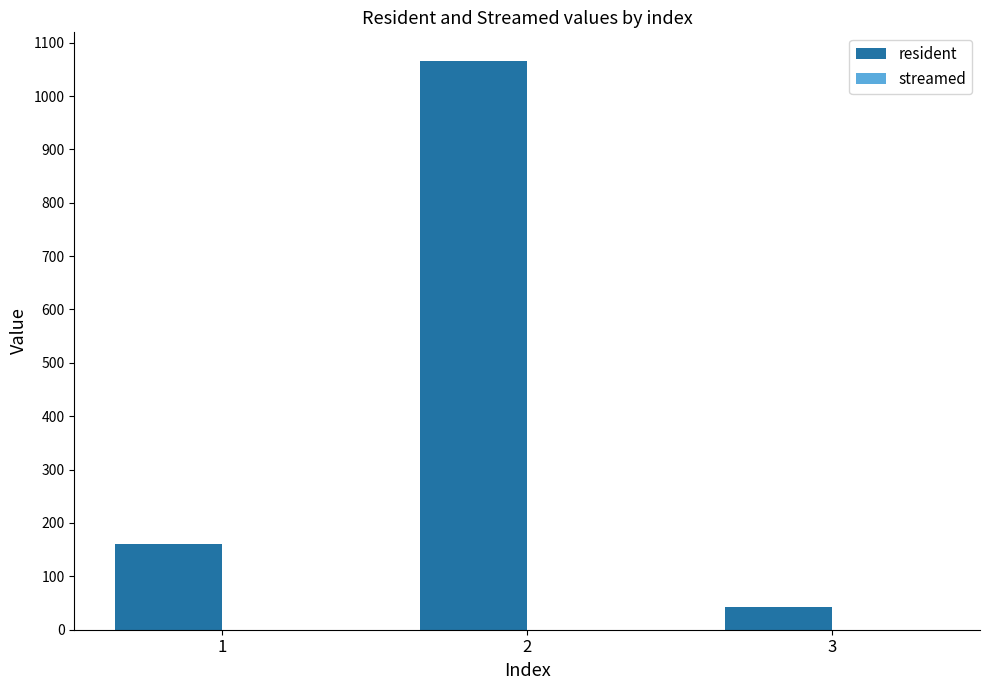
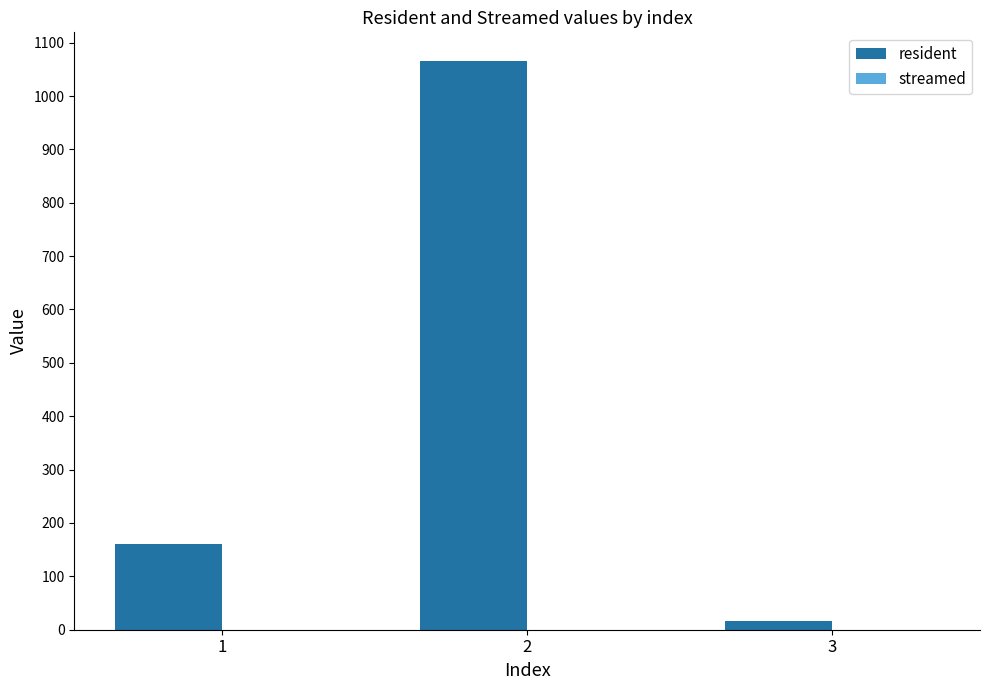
resident, 3: 40 -> 20
